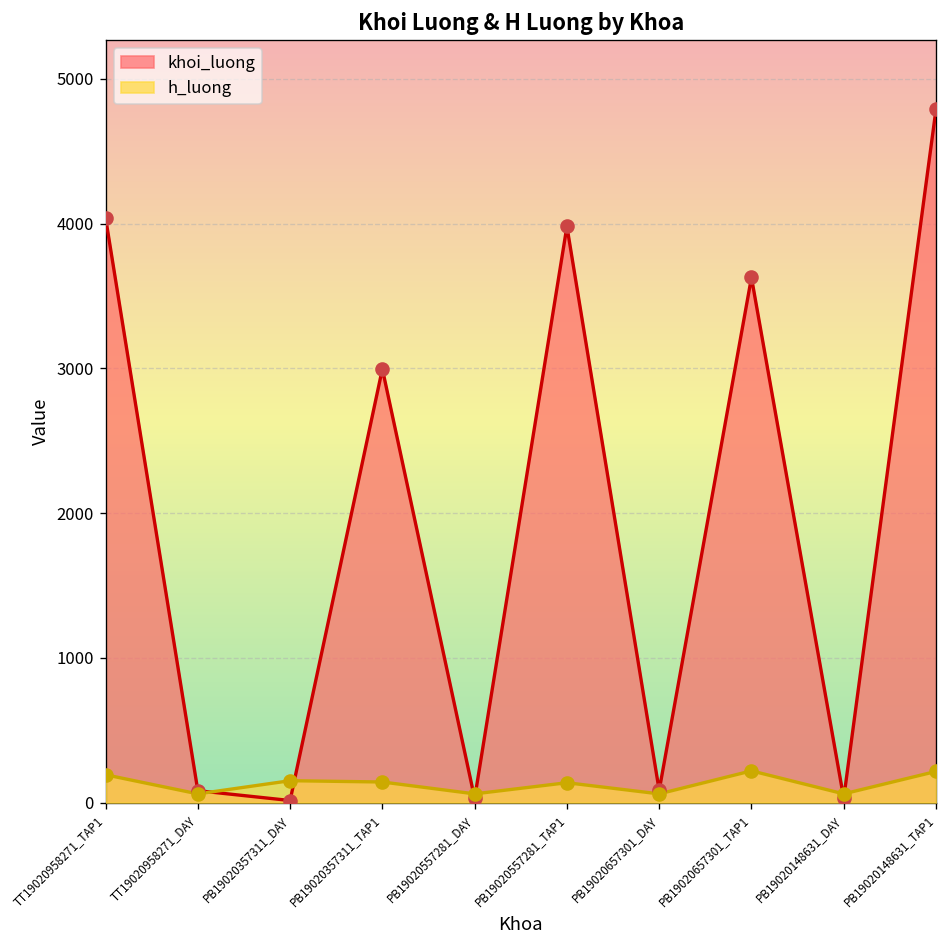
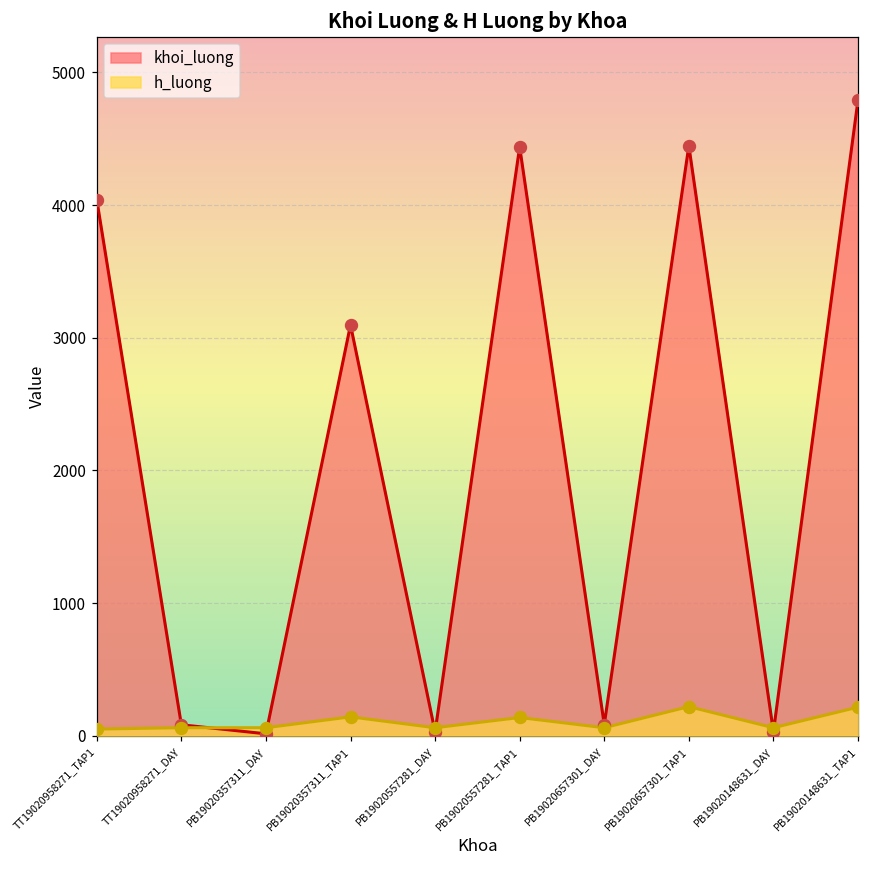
h_luong, TT19020958271_TAP1: 190 -> 50
h_luong, PB19020357311_DAY: 150 -> 60
khoi_luong, PB19020357311_TAP1: 3000 -> 3100
khoi_luong, PB19020557281_TAP1: 3980 -> 4440
khoi_luong, PB19020657301_TAP1: 3630 -> 4450
